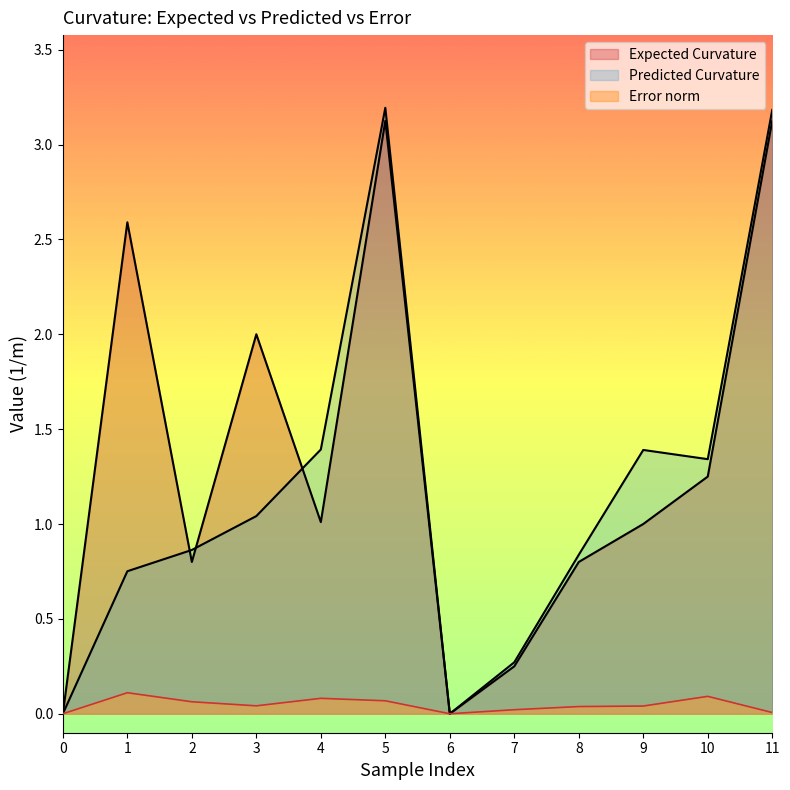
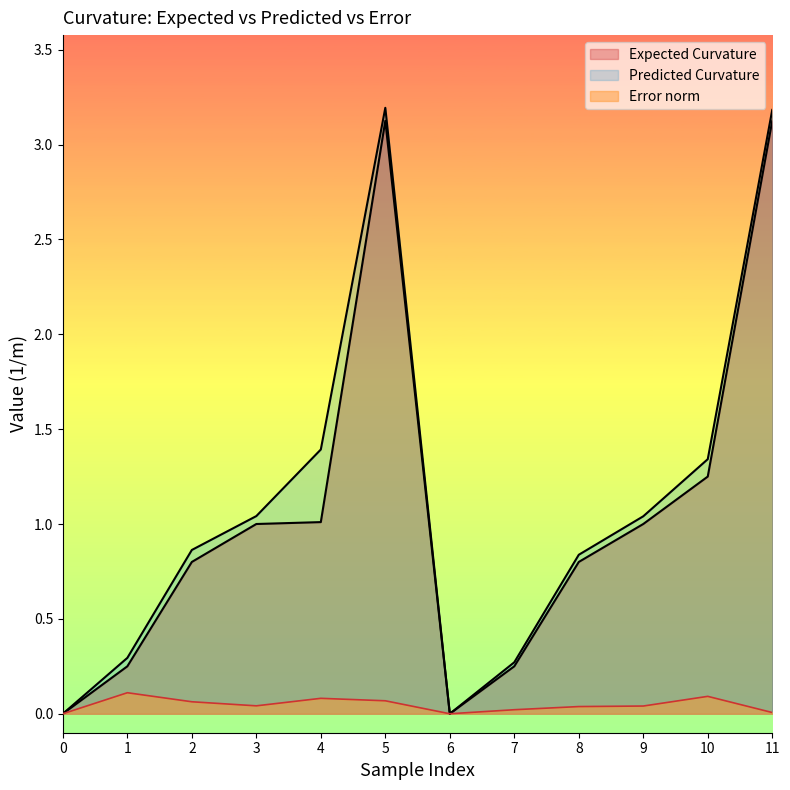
Expected Curvature, 1: 2.59 -> 0.25
Predicted Curvature, 1: 0.75 -> 0.29
Expected Curvature, 3: 2 -> 1
Predicted Curvature, 9: 1.39 -> 1.04
